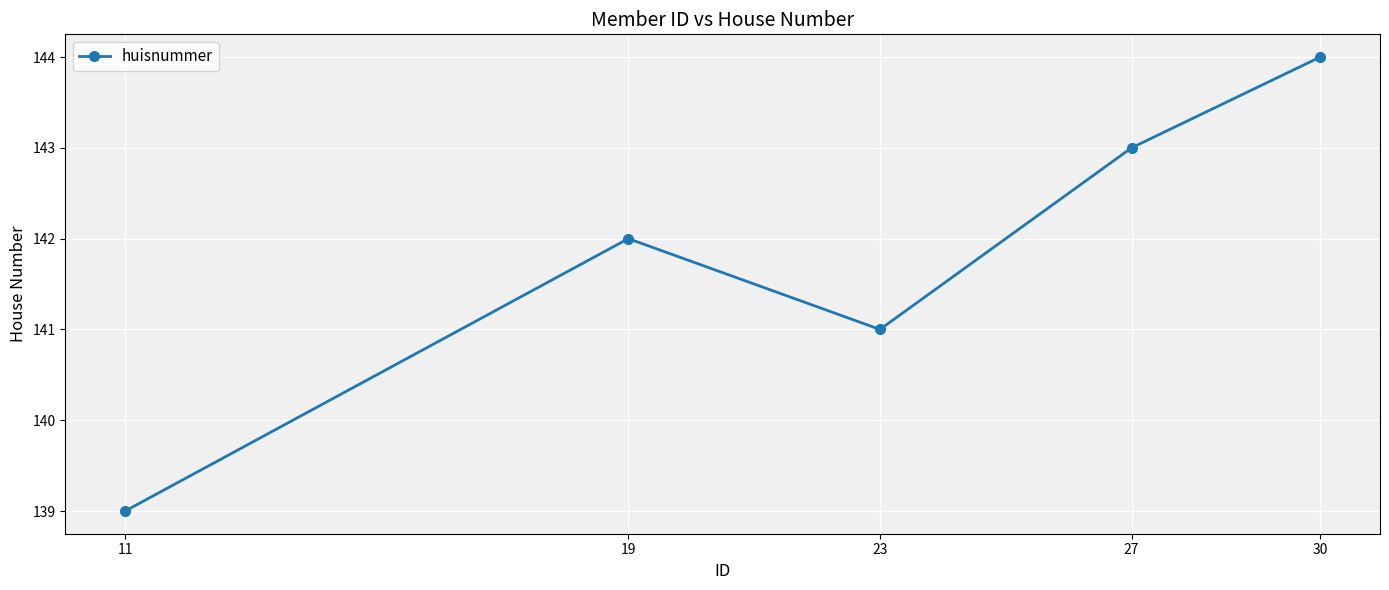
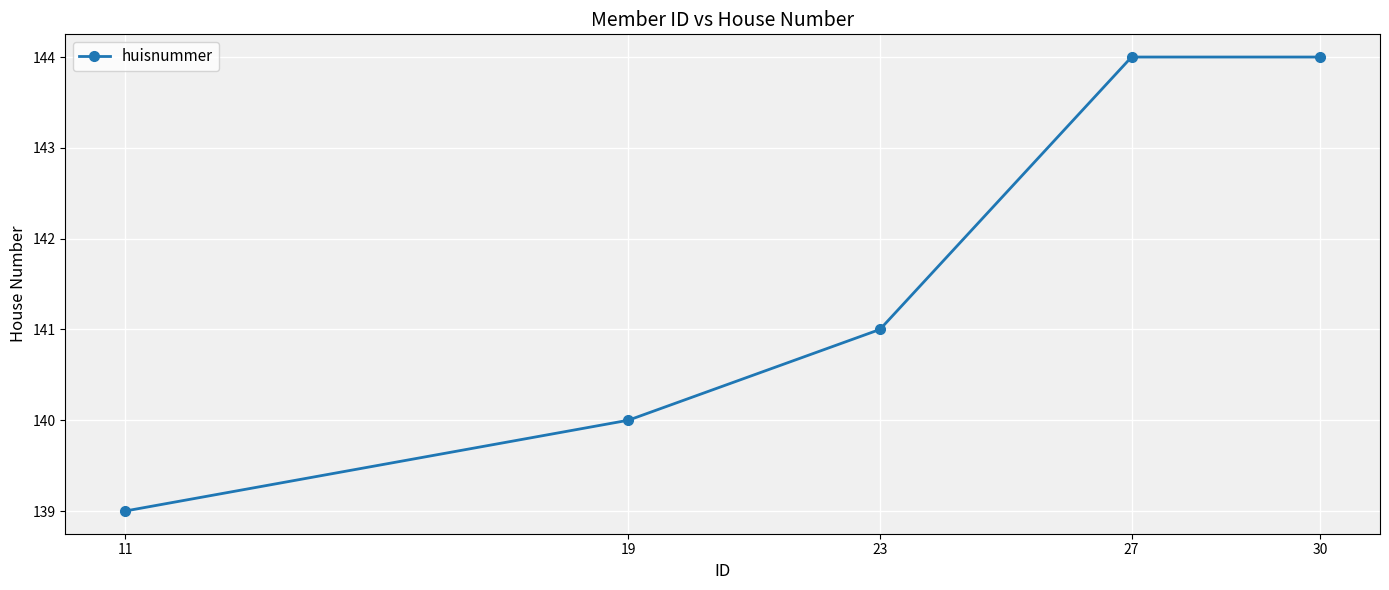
19: 142 -> 140
27: 143 -> 144
